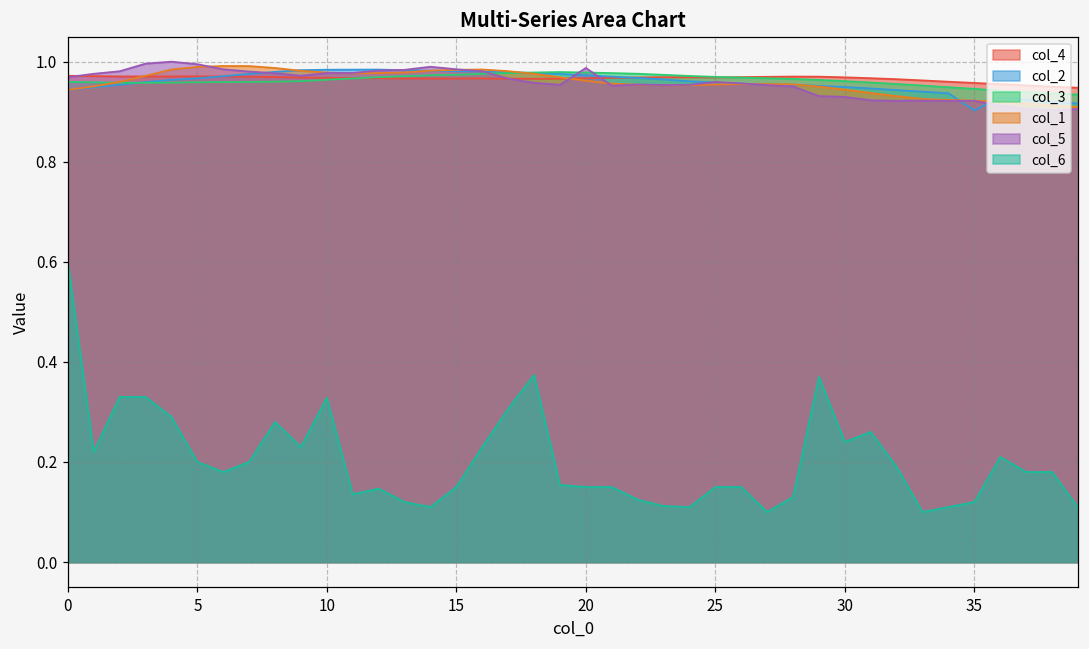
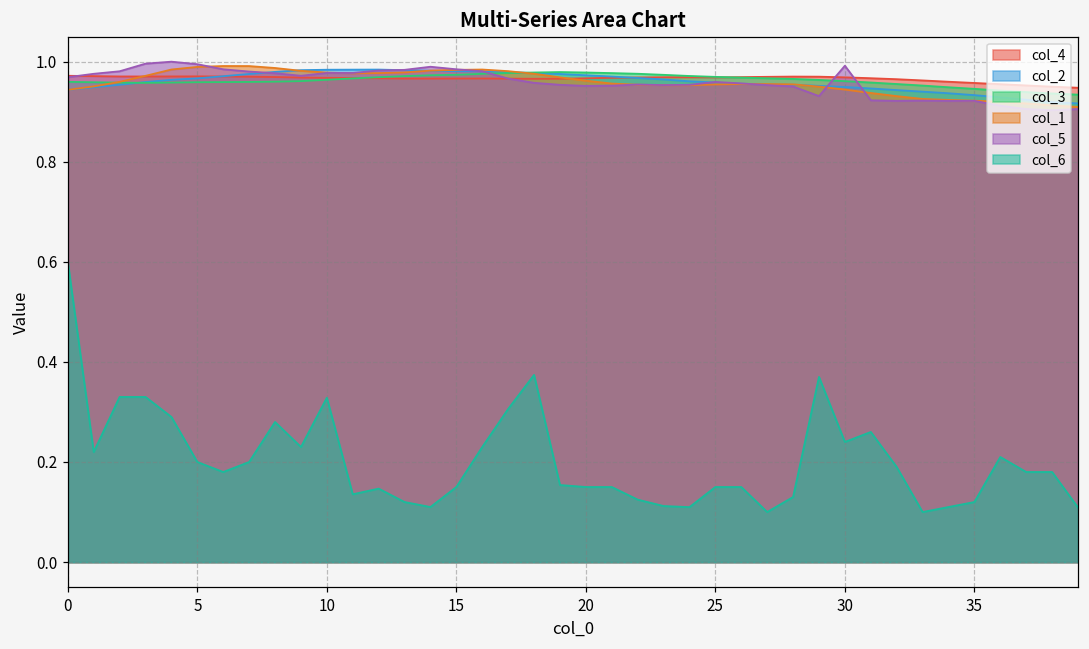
col_5, 20: 0.99 -> 0.95
col_5, 30: 0.93 -> 0.99
col_2, 35: 0.90 -> 0.93
